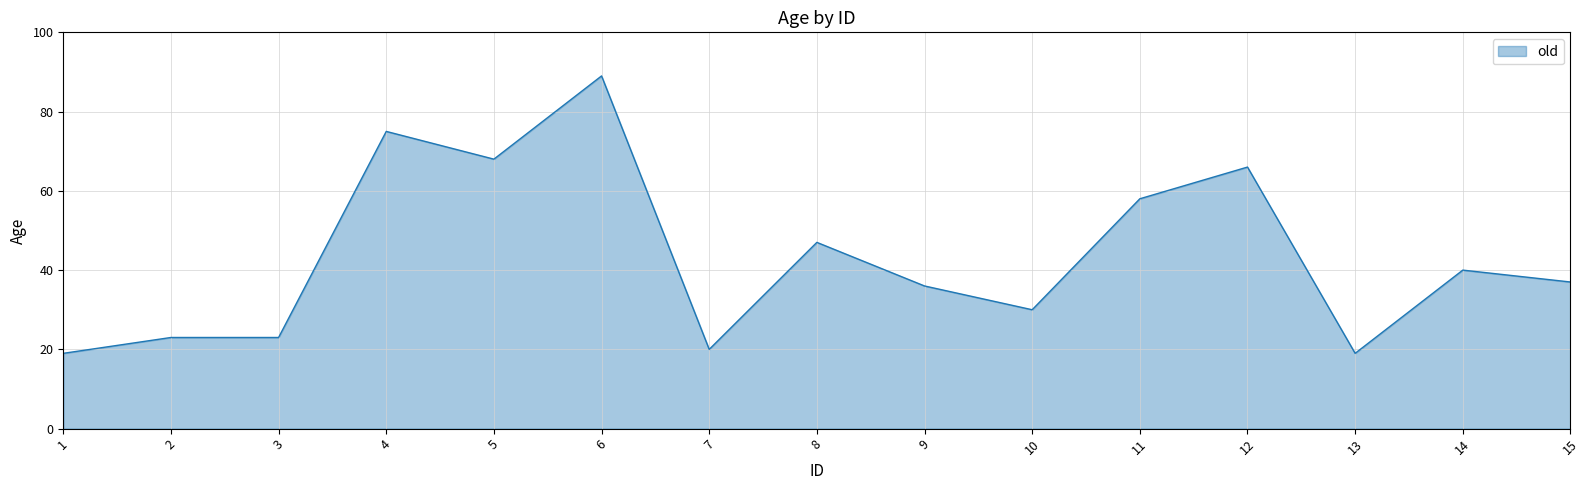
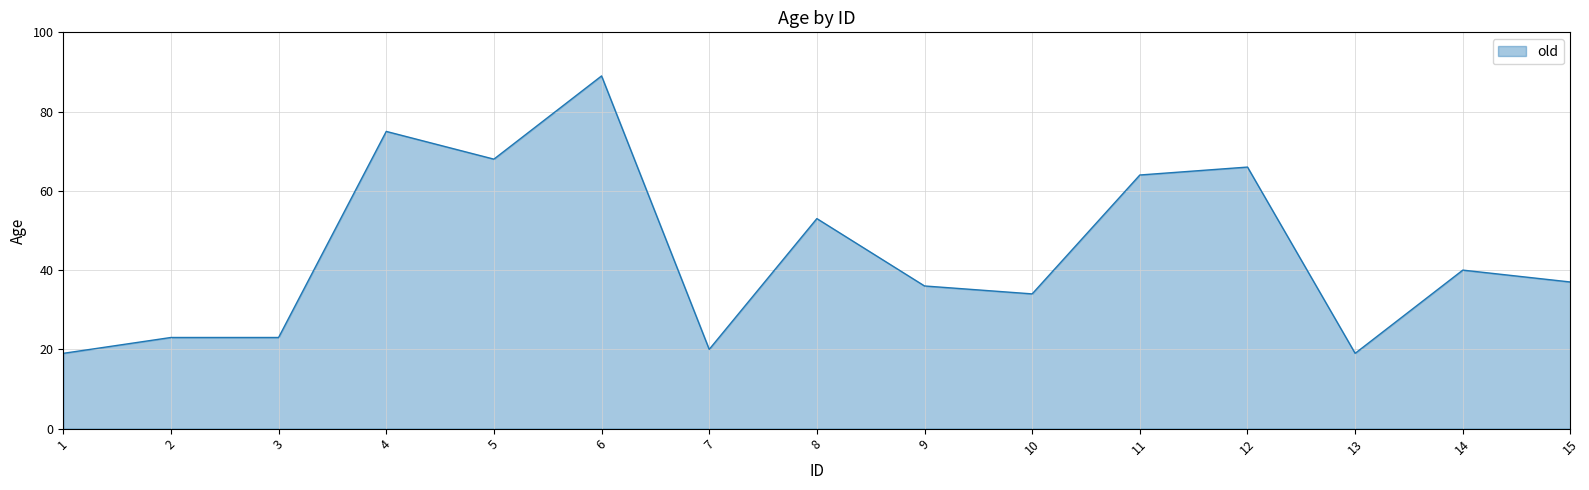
8: 47 -> 53
10: 30 -> 34
11: 58 -> 64
